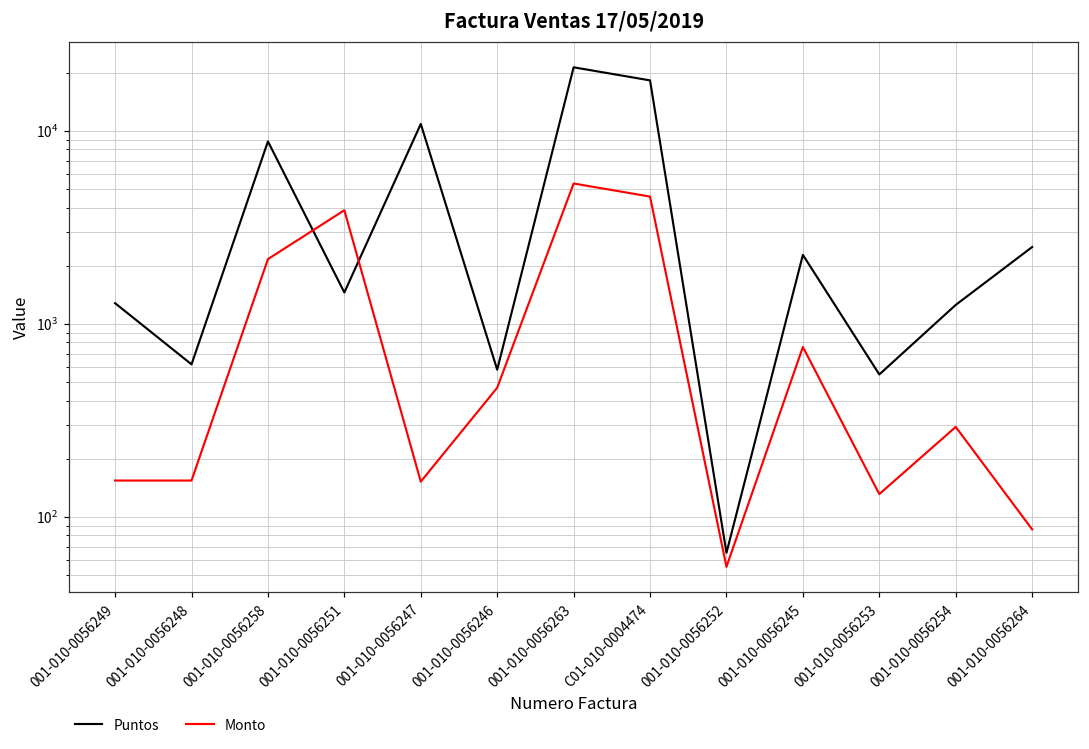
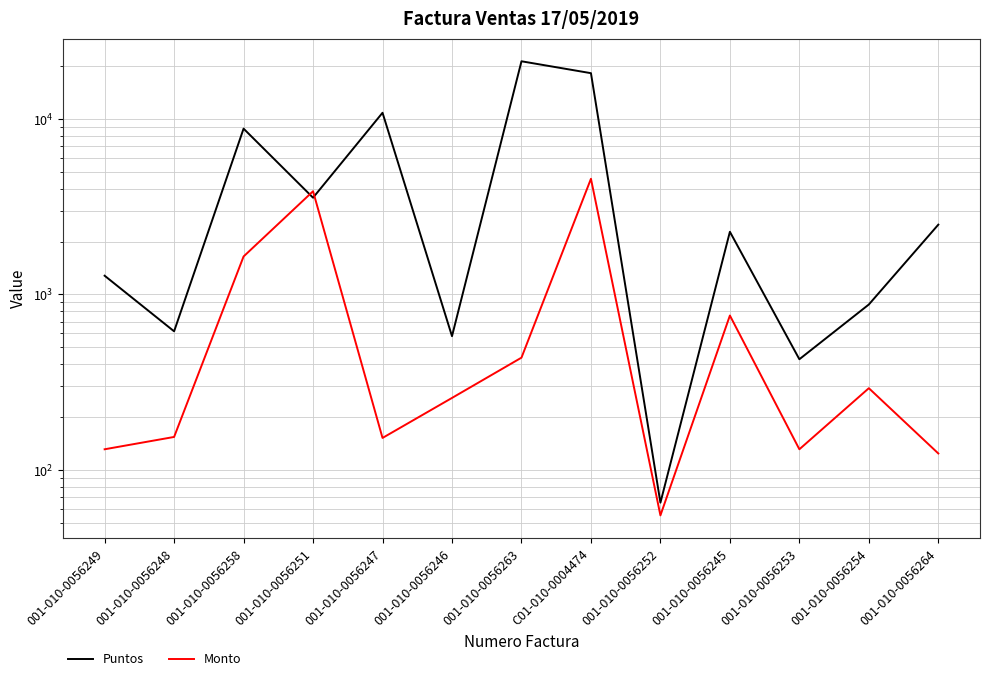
Monto, 001-010-0056249: 150 -> 130
Monto, 001-010-0056258: 2200 -> 1600
Puntos, 001-010-0056251: 1500 -> 3600
Monto, 001-010-0056246: 470 -> 260
Monto, 001-010-0056263: 5300 -> 440
Puntos, 001-010-0056253: 550 -> 430
Puntos, 001-010-0056254: 1300 -> 900
Monto, 001-010-0056264: 90 -> 120
